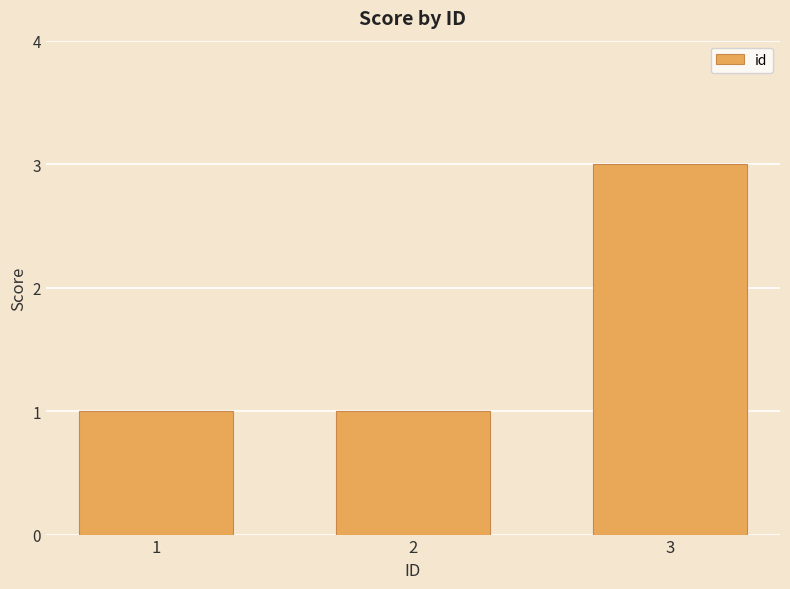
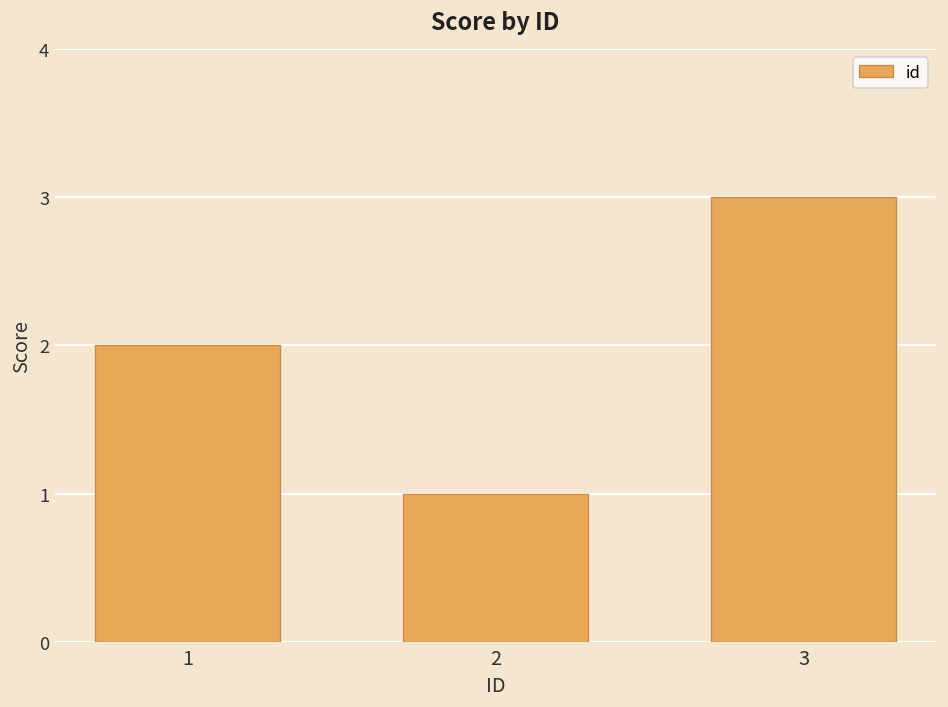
1: 1 -> 2
